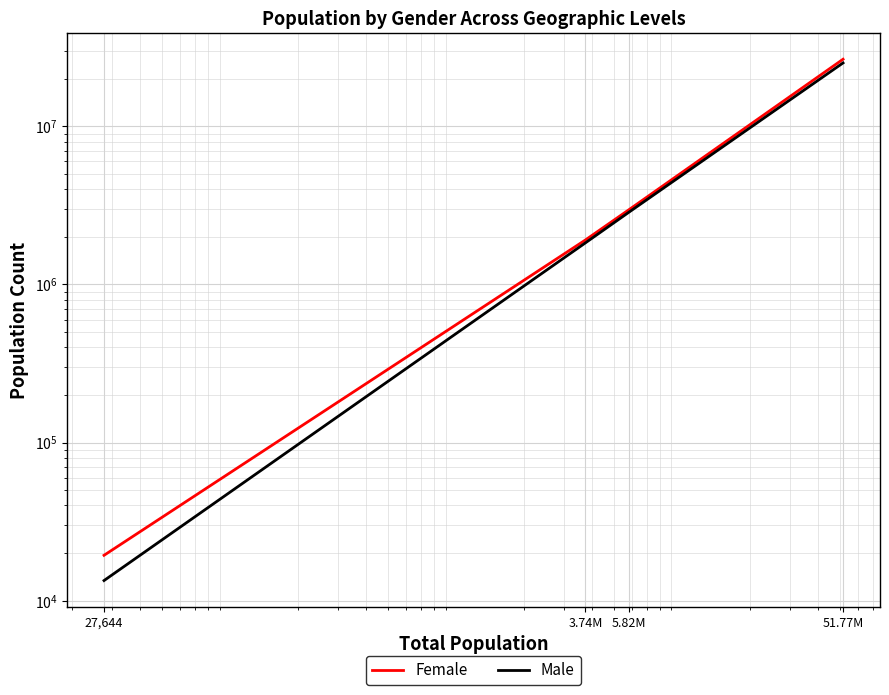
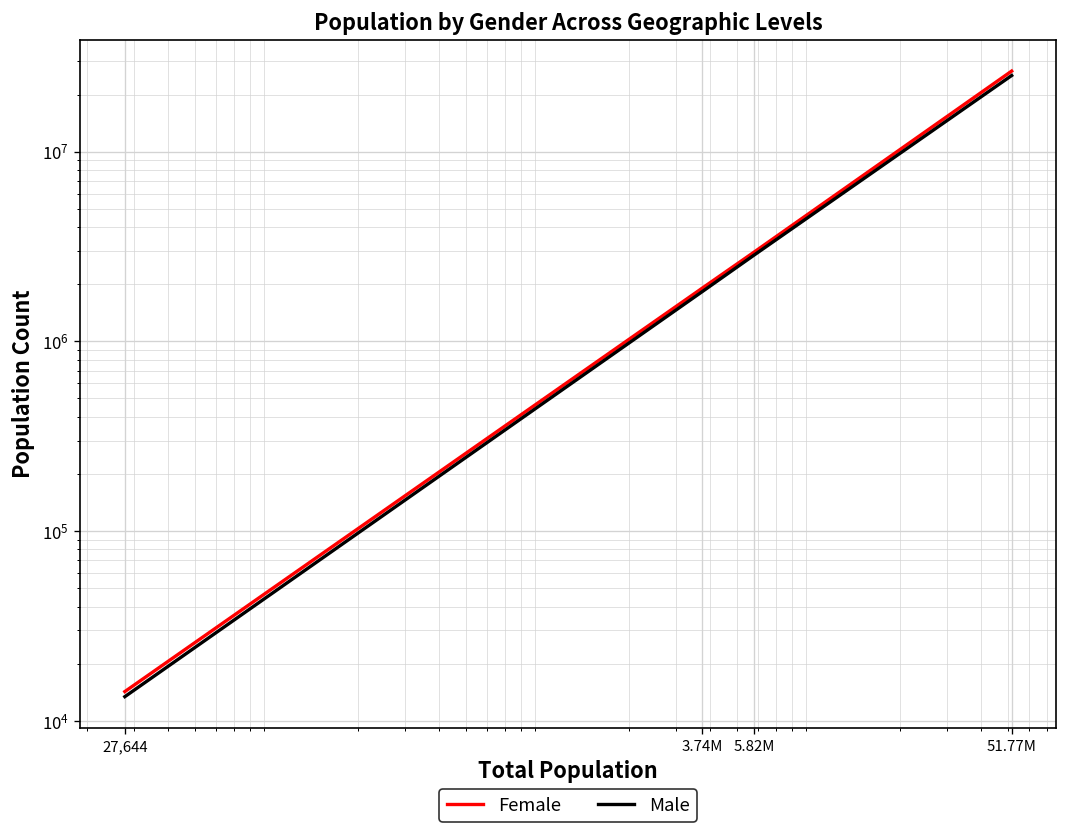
Female, 27,644: 19000 -> 14000
